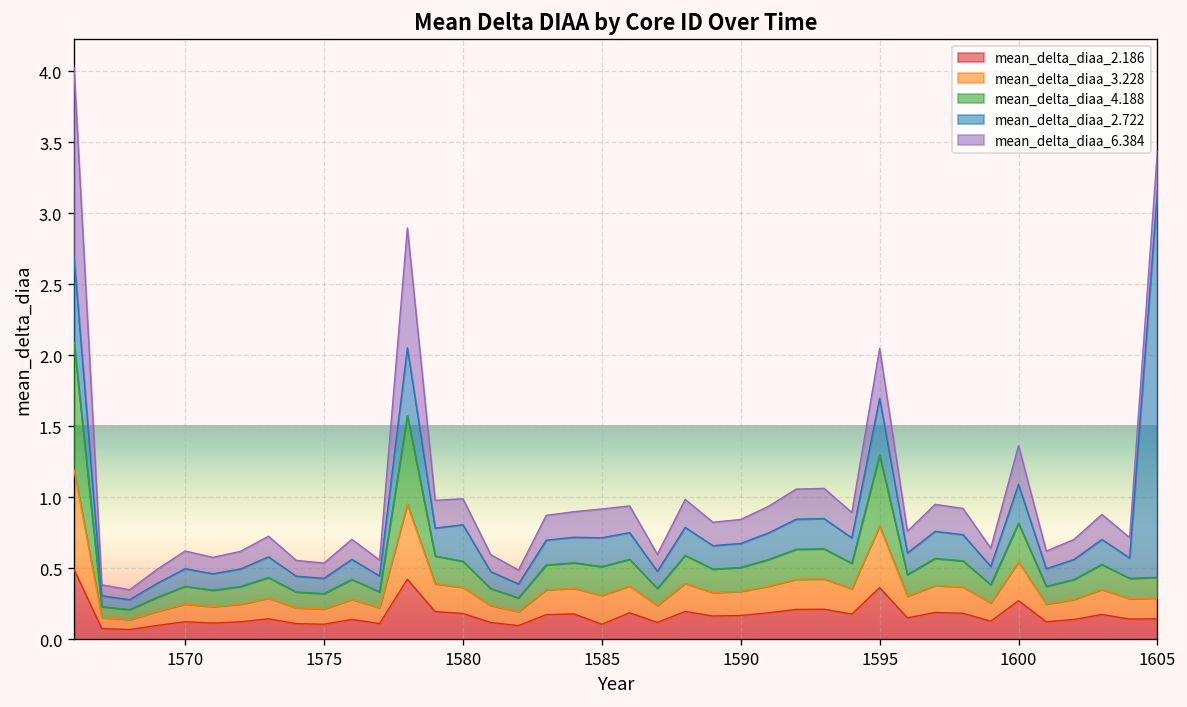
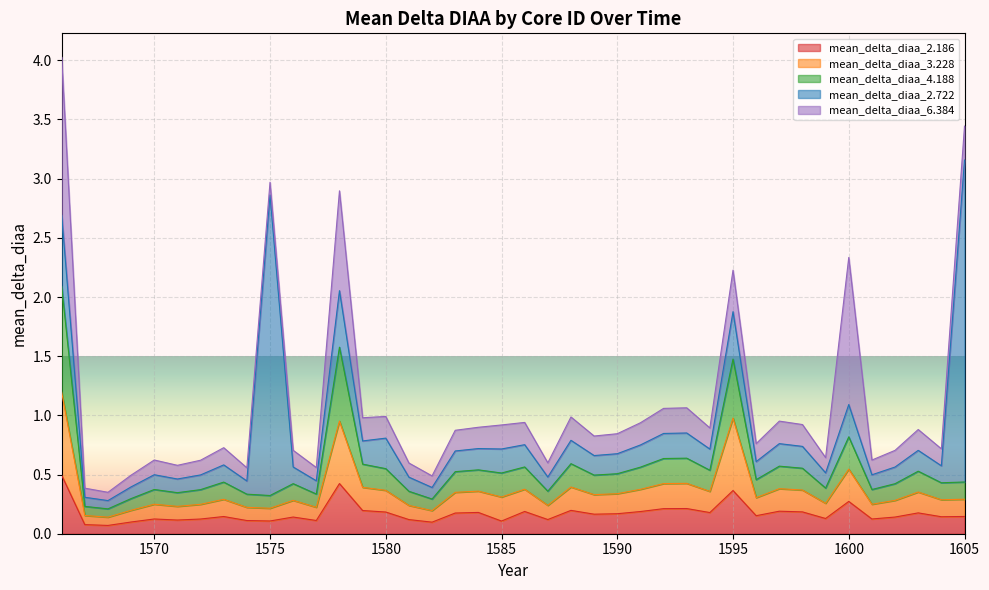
mean_delta_diaa_2.722, 1575: 0.11 -> 2.54
mean_delta_diaa_3.228, 1595: 0.43 -> 0.61
mean_delta_diaa_6.384, 1600: 0.27 -> 1.24
